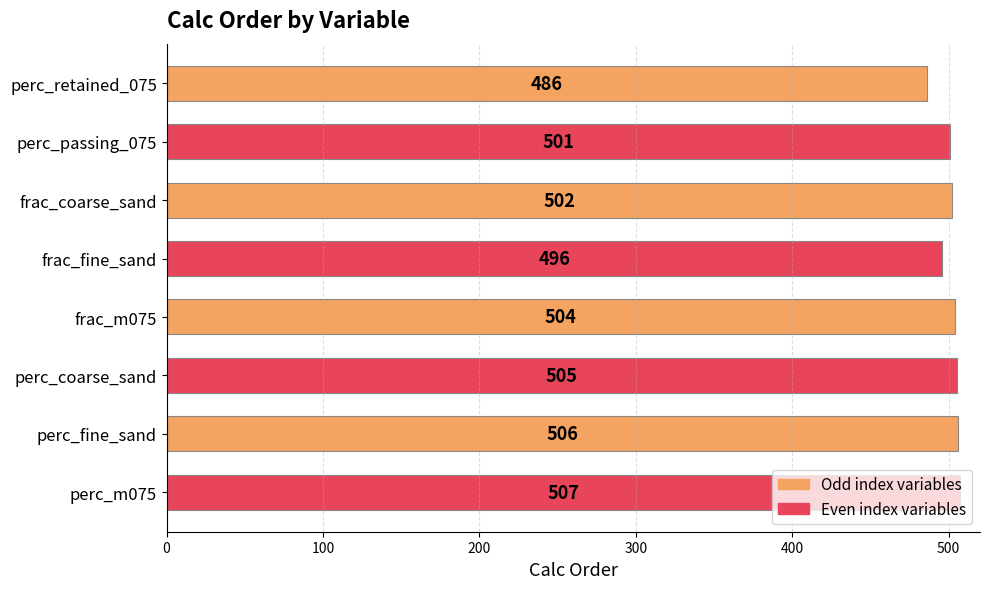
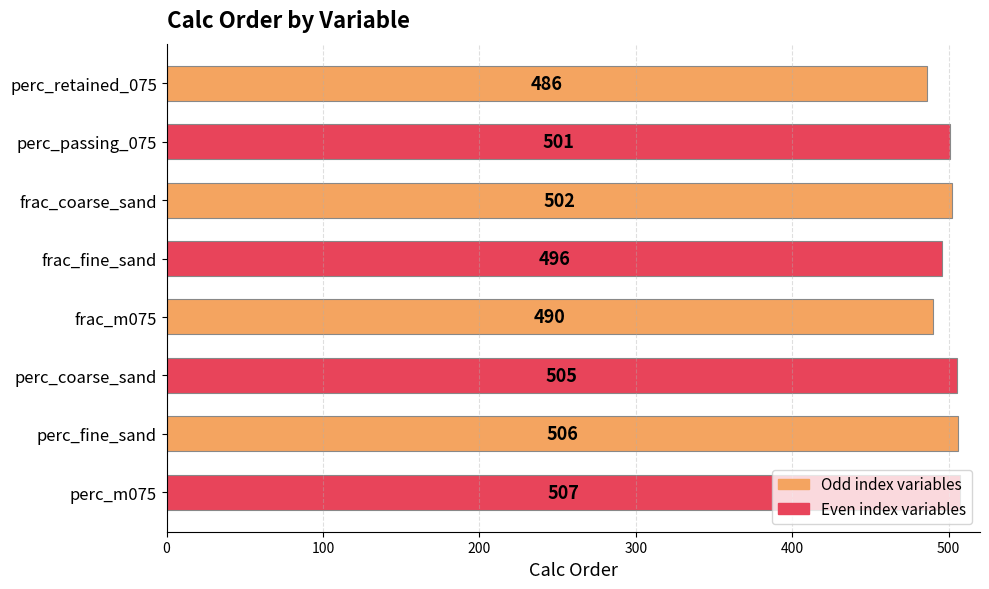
frac_m075: 504 -> 490
